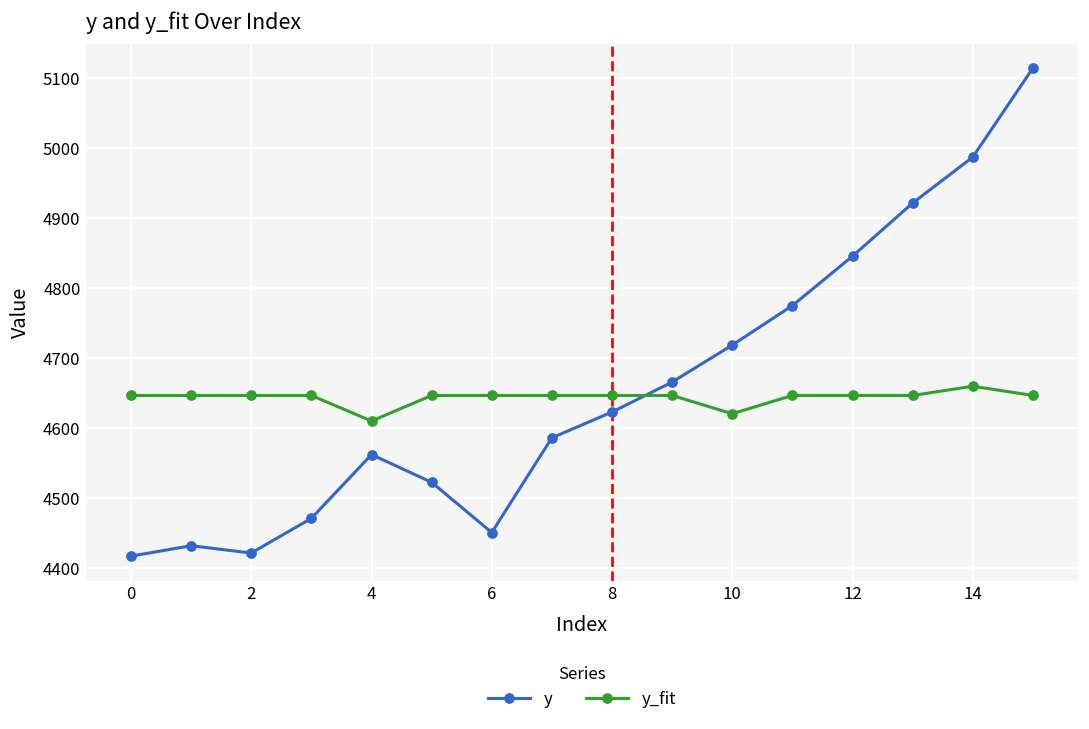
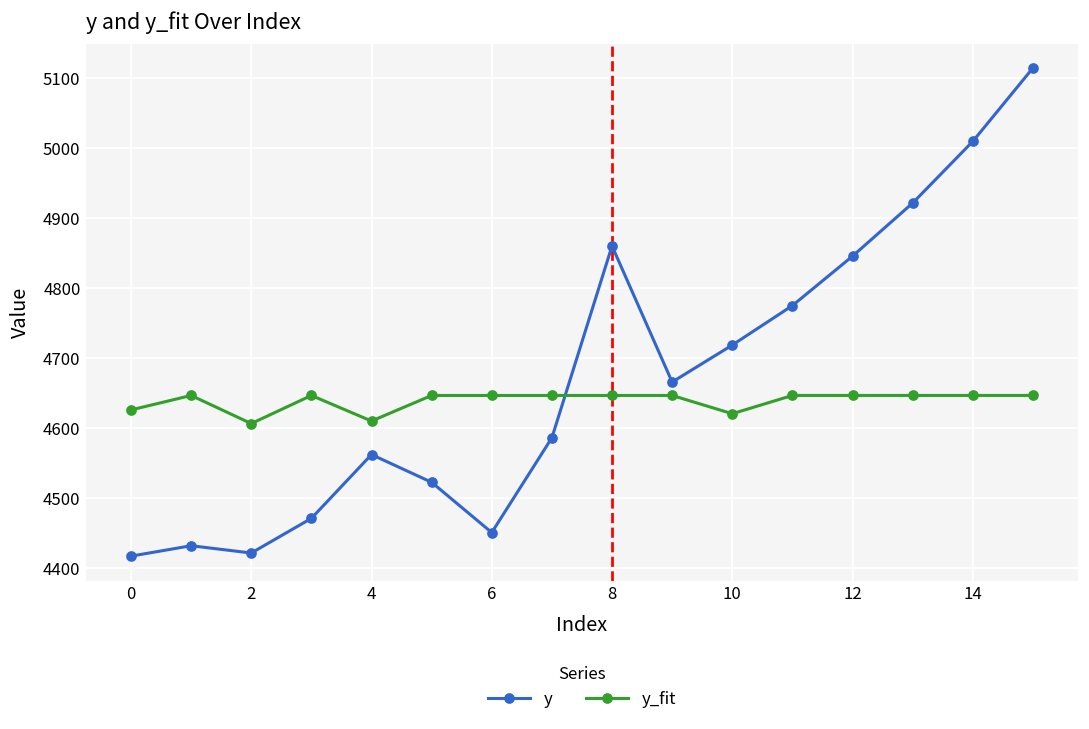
y_fit, 0: 4650 -> 4630
y_fit, 2: 4650 -> 4610
y, 8: 4620 -> 4860
y, 14: 4990 -> 5010
y_fit, 14: 4660 -> 4650
